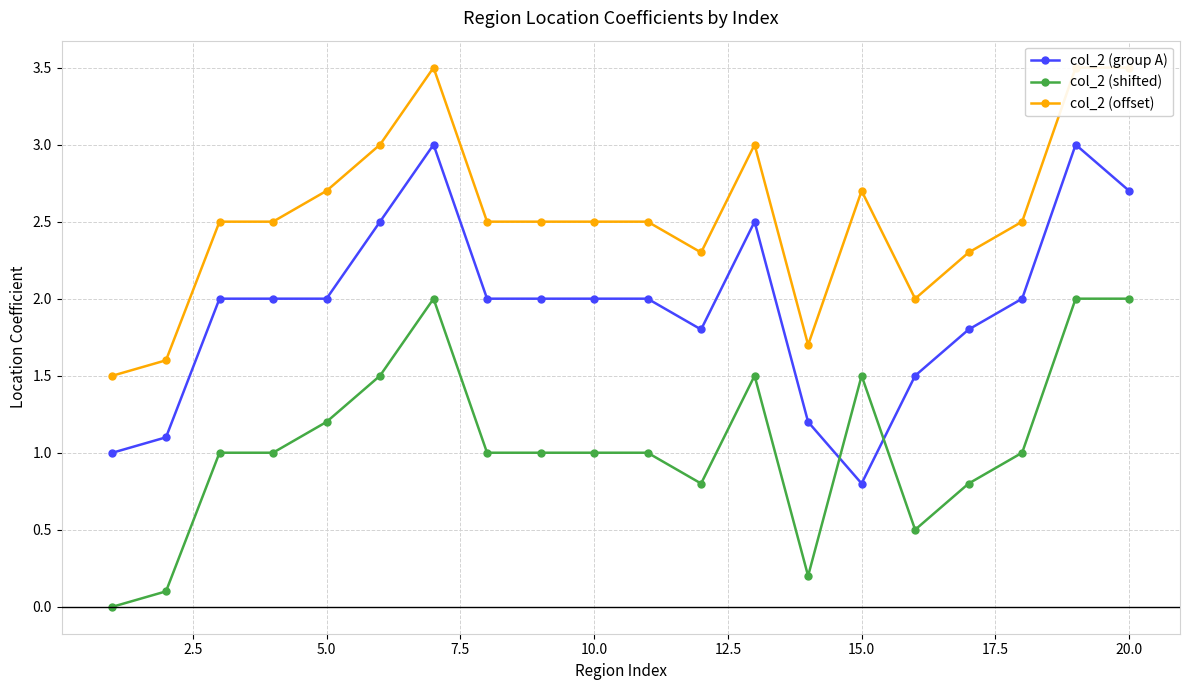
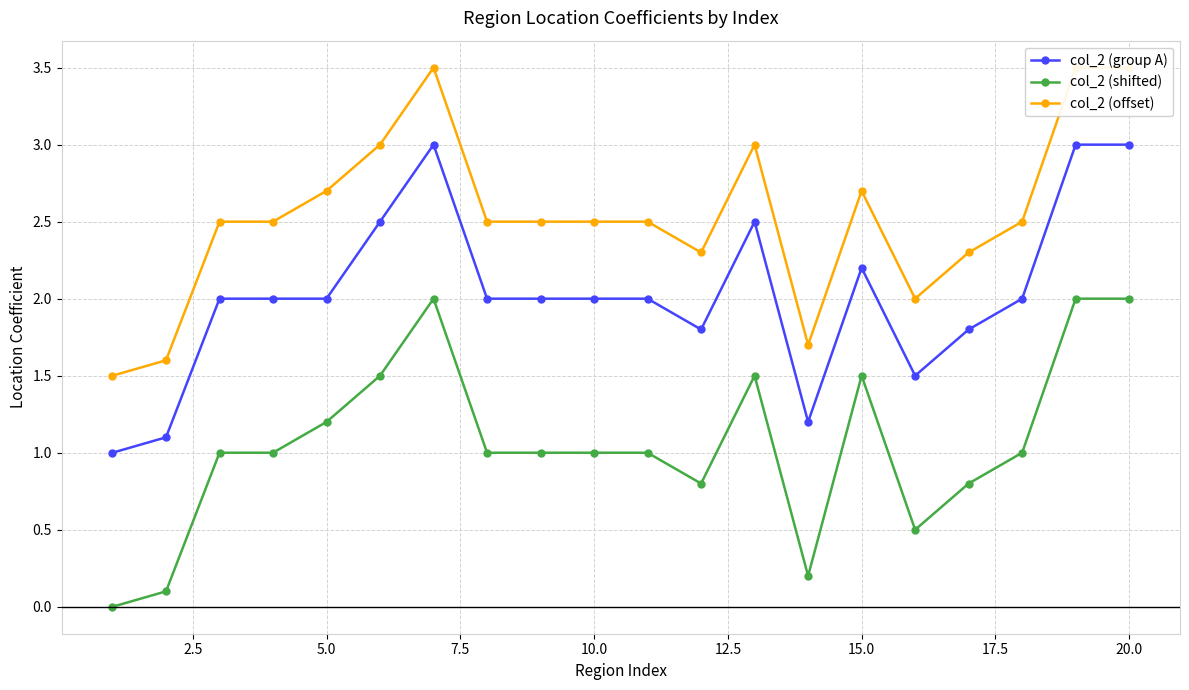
col_2 (group A), 15.0: 0.8 -> 2.2
col_2 (group A), 20.0: 2.7 -> 3.0
